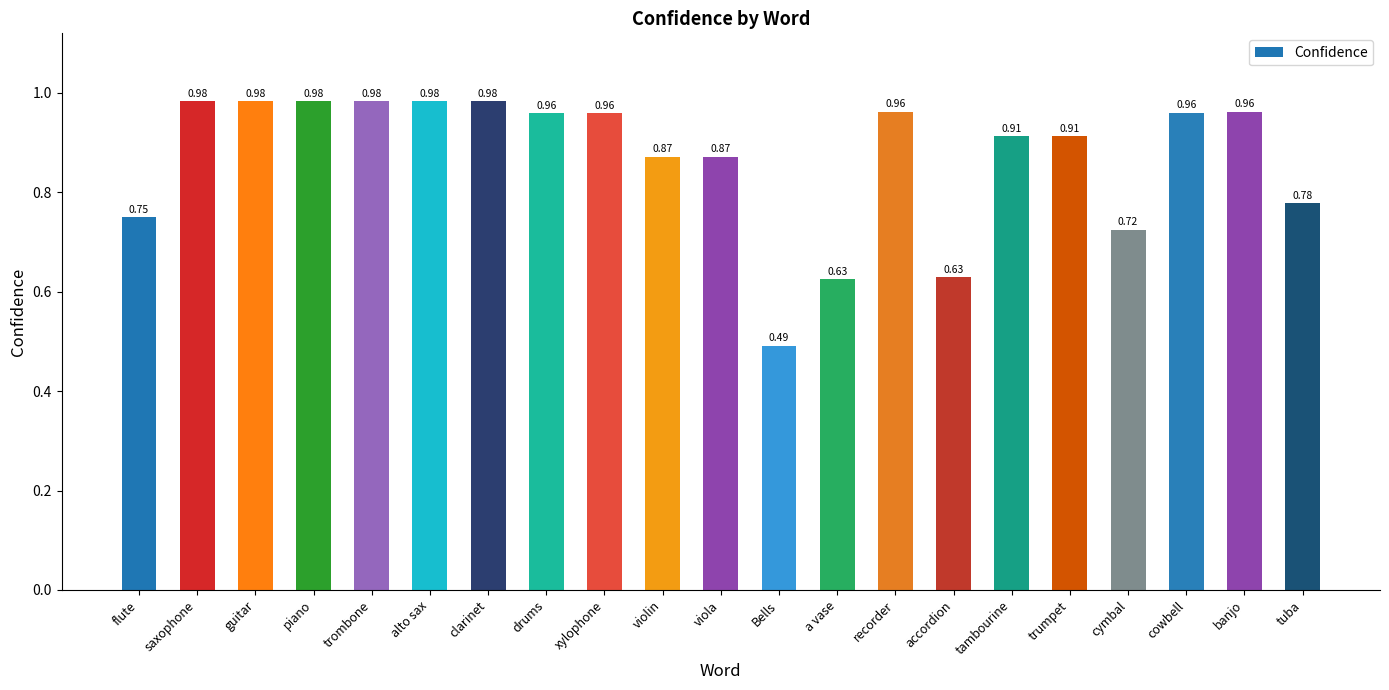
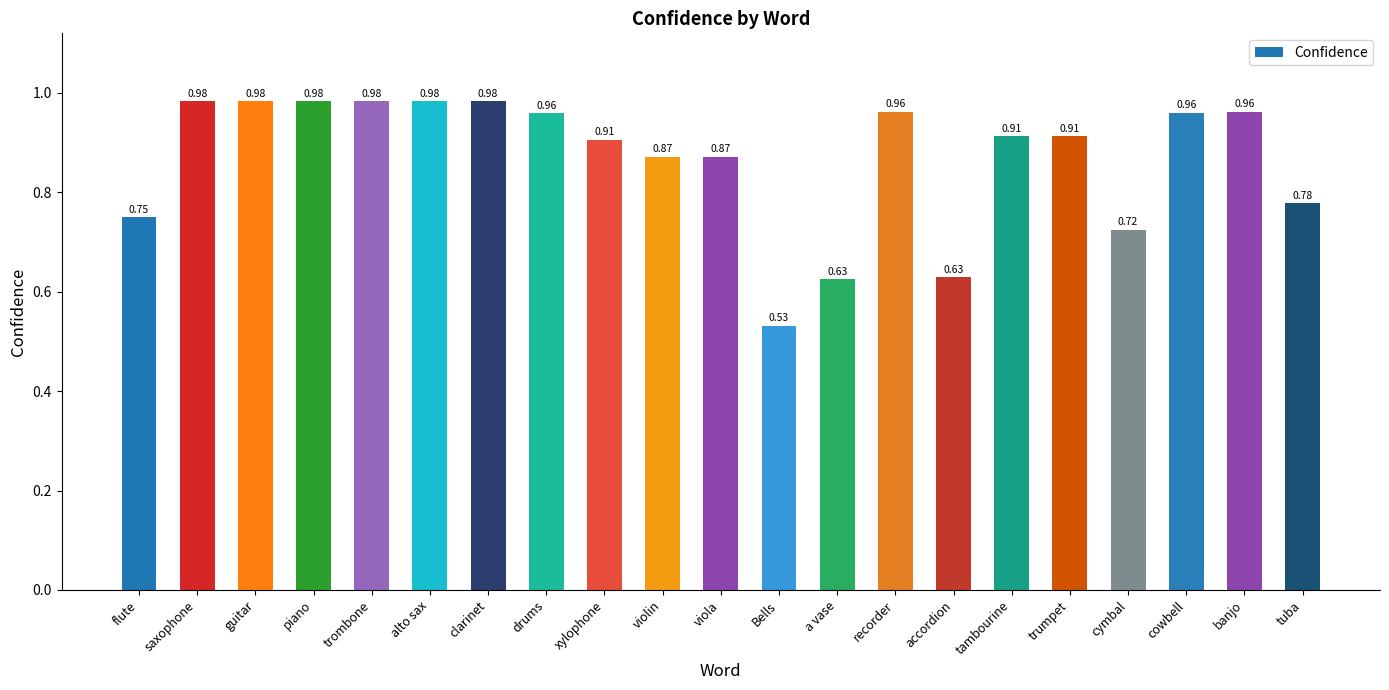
xylophone: 0.96 -> 0.91
Bells: 0.49 -> 0.53
